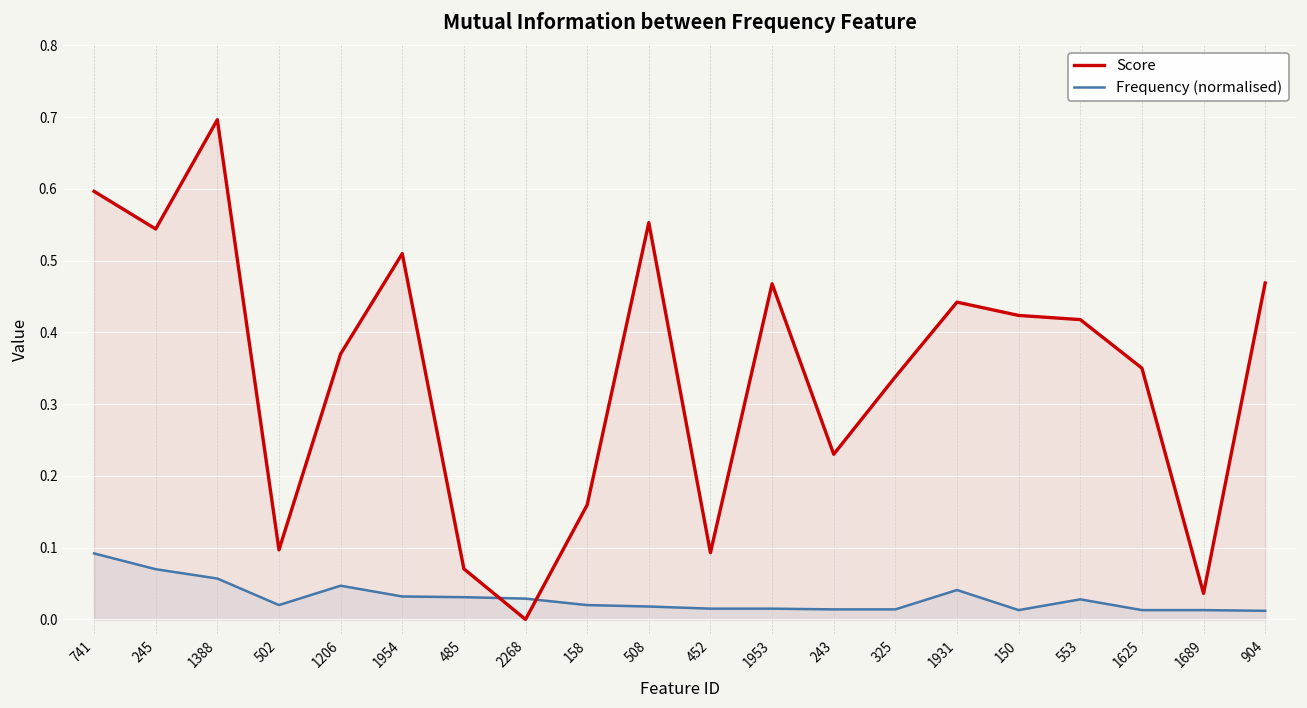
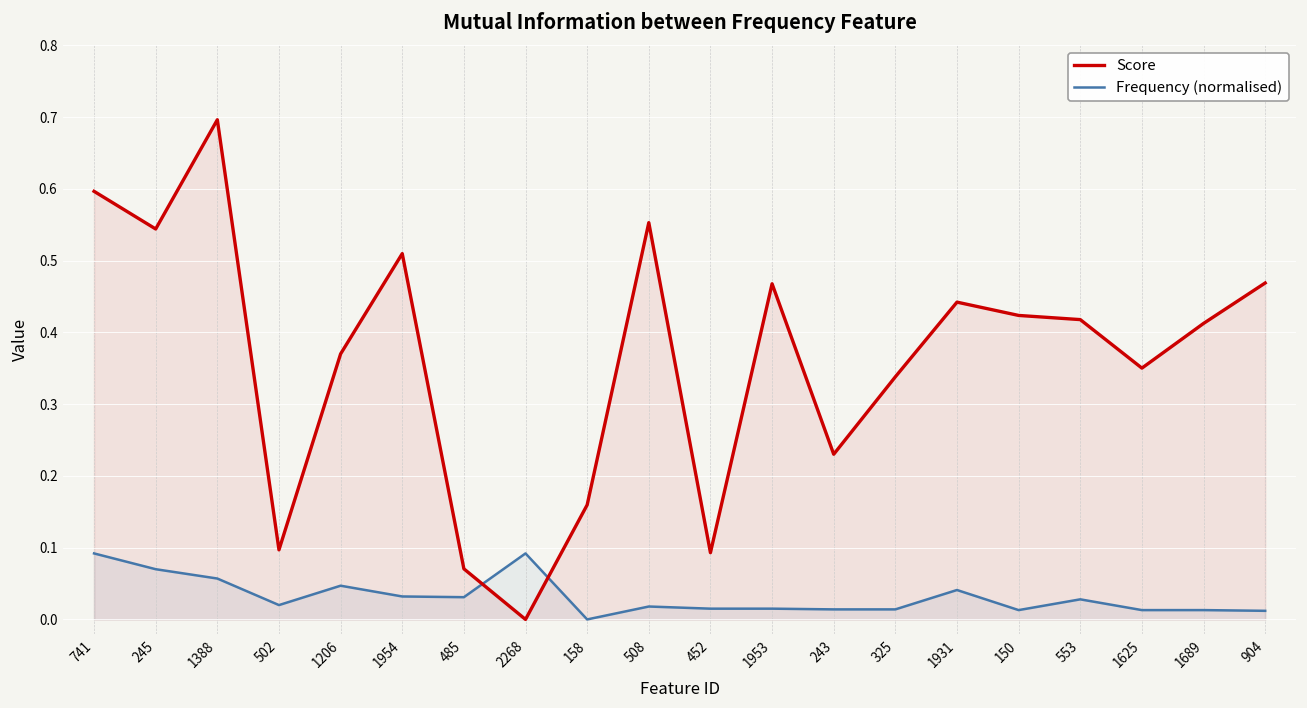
Frequency (normalised), 2268: 0.03 -> 0.09
Frequency (normalised), 158: 0.02 -> 0.00
Score, 1689: 0.04 -> 0.41
